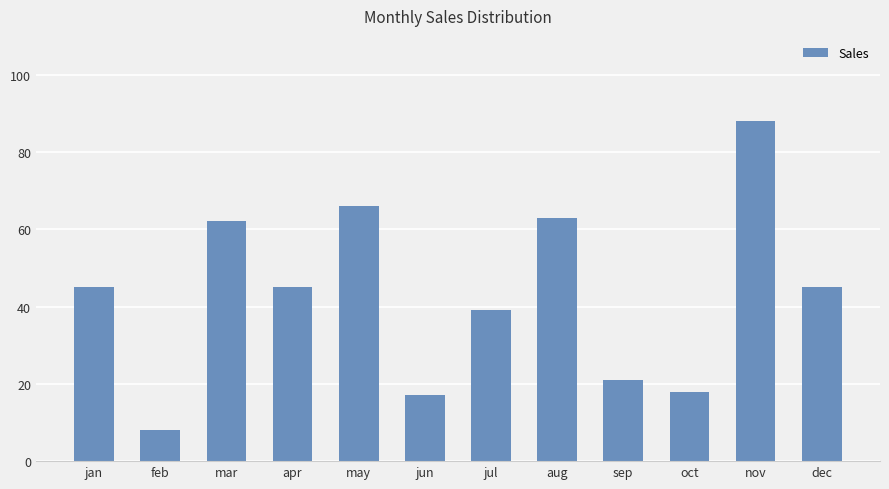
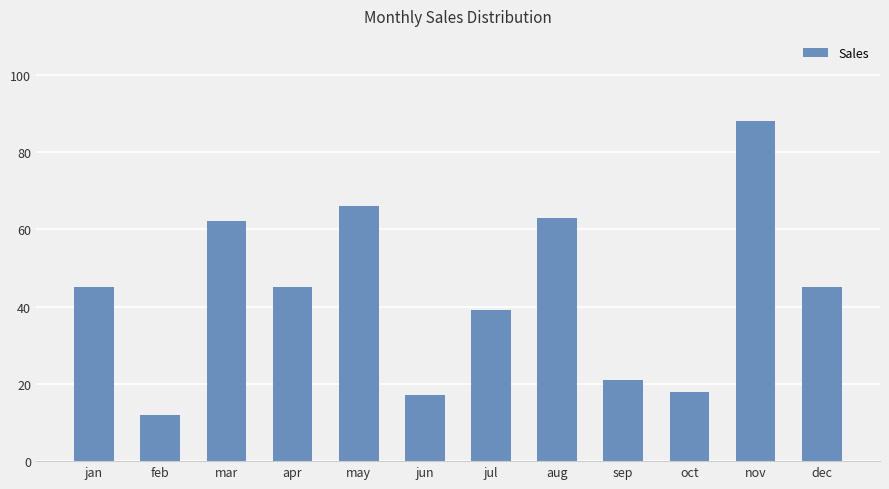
feb: 8 -> 12
